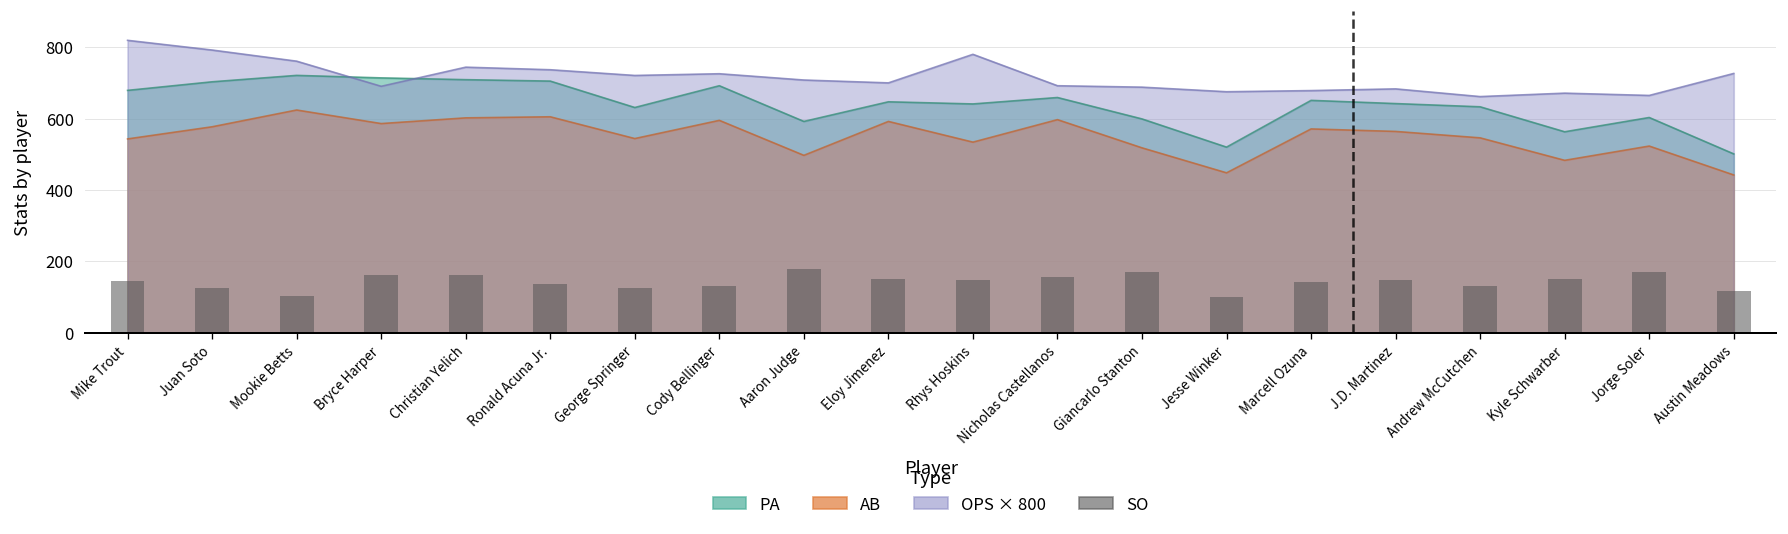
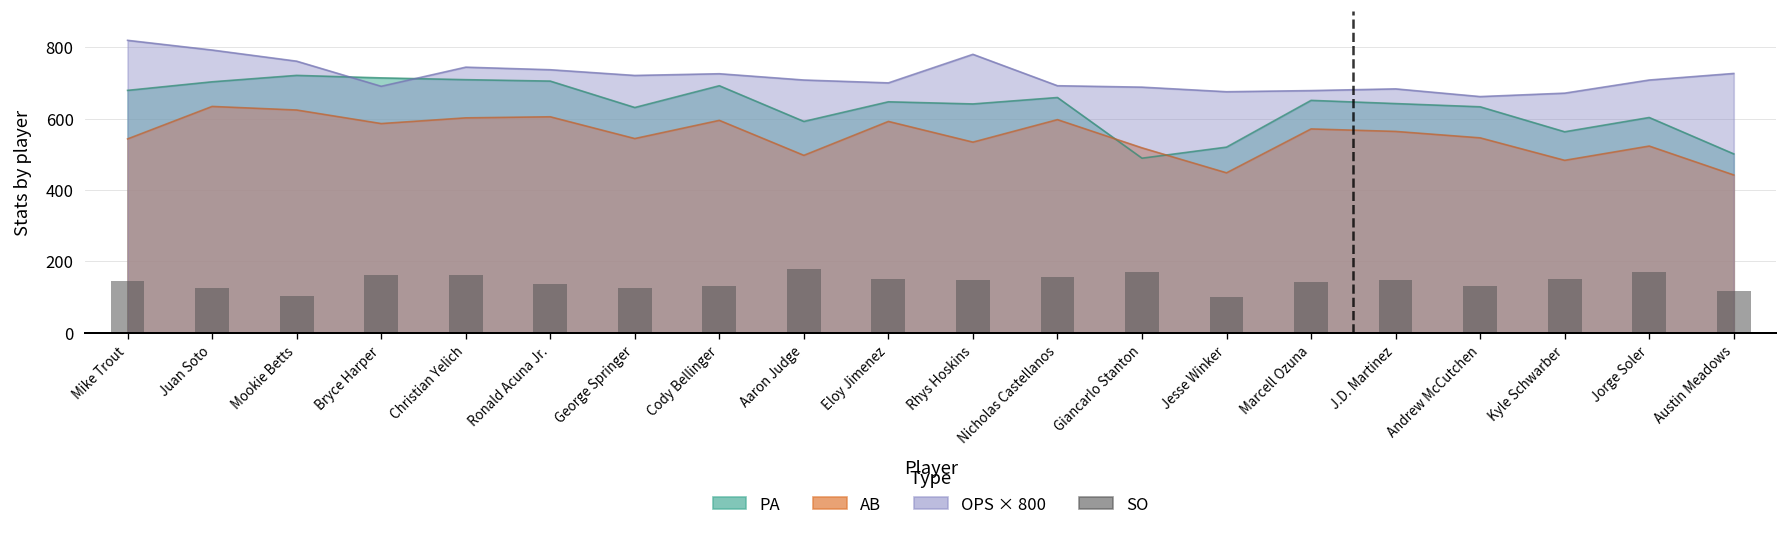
AB, Juan Soto: 580 -> 630
PA, Giancarlo Stanton: 600 -> 490
OPS × 800, Jorge Soler: 660 -> 710
